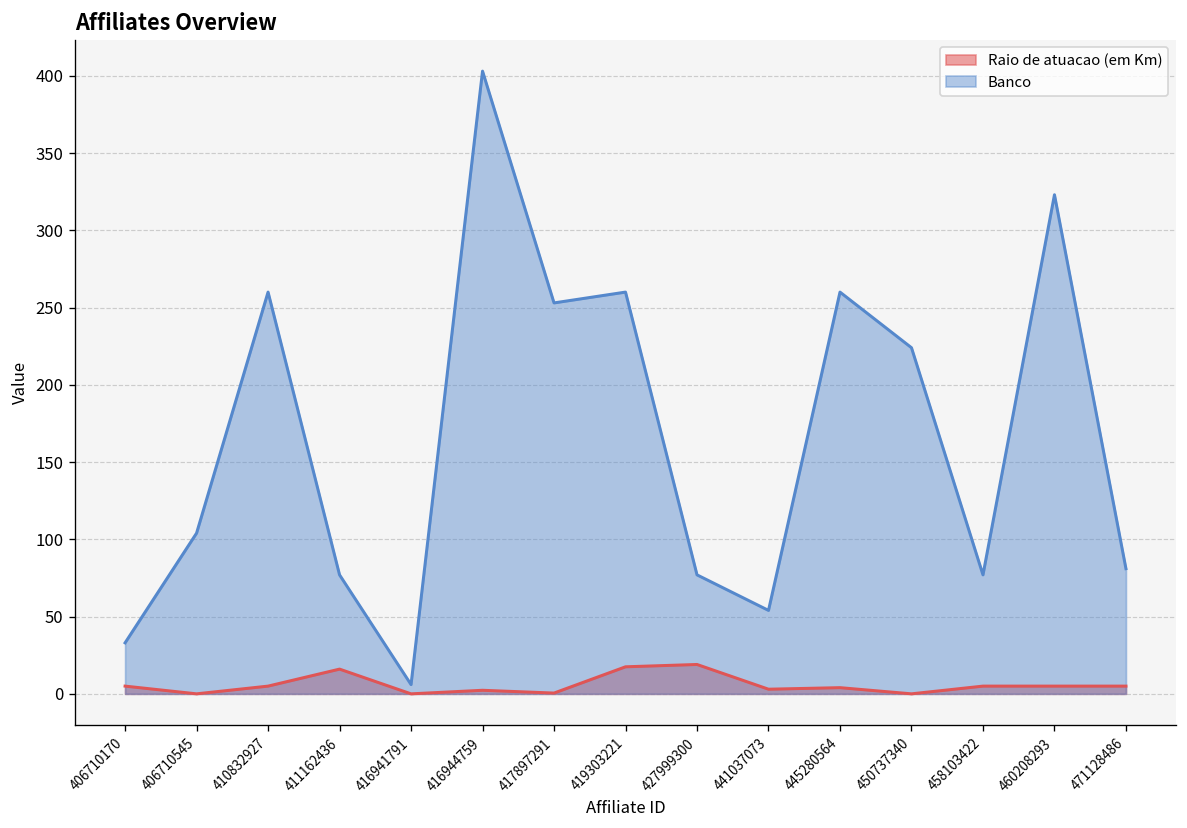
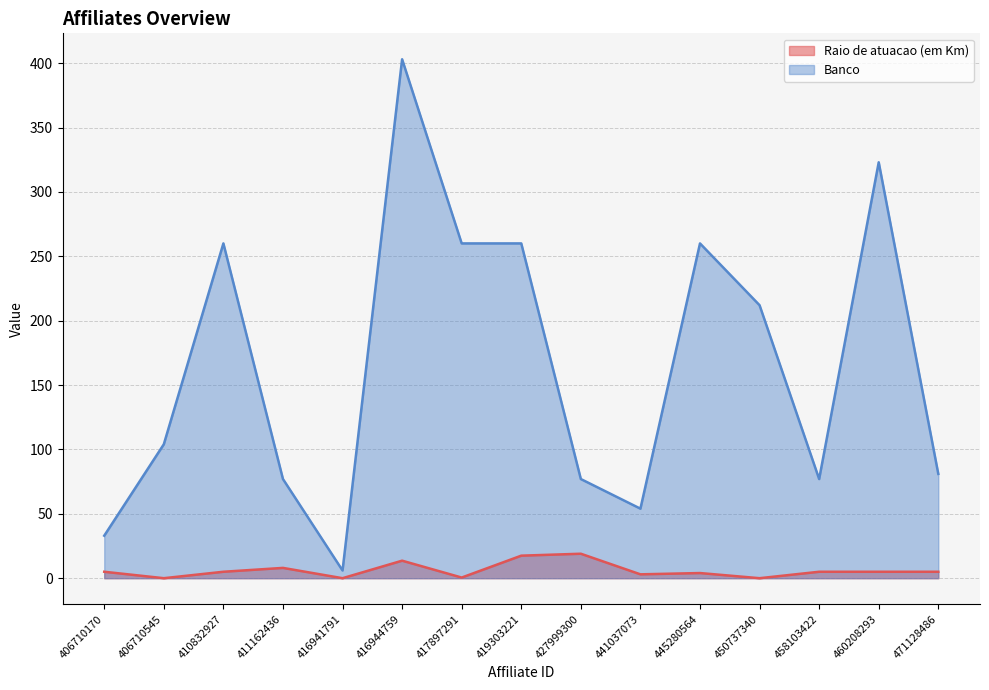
Raio de atuacao (em Km), 411162436: 16 -> 8
Raio de atuacao (em Km), 416944759: 2 -> 14
Banco, 417897291: 253 -> 260
Banco, 450737340: 224 -> 212
